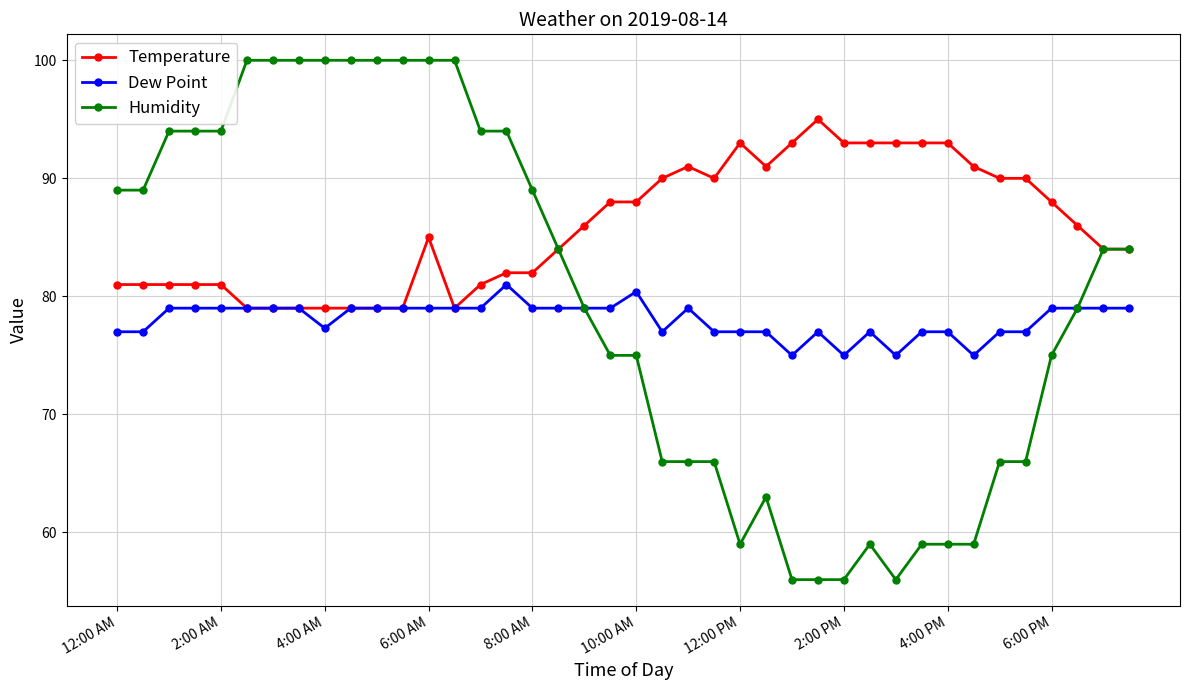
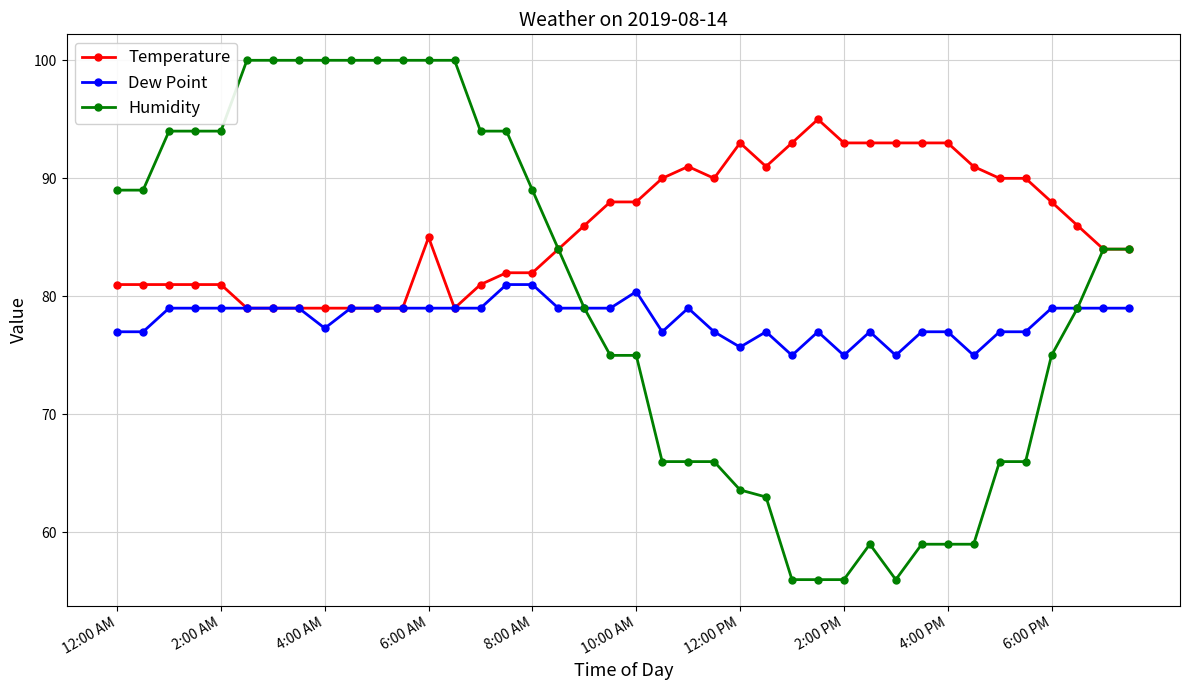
Dew Point, 8:00 AM: 79 -> 81
Dew Point, 12:00 PM: 77.0 -> 75.7
Humidity, 12:00 PM: 59.0 -> 63.6
